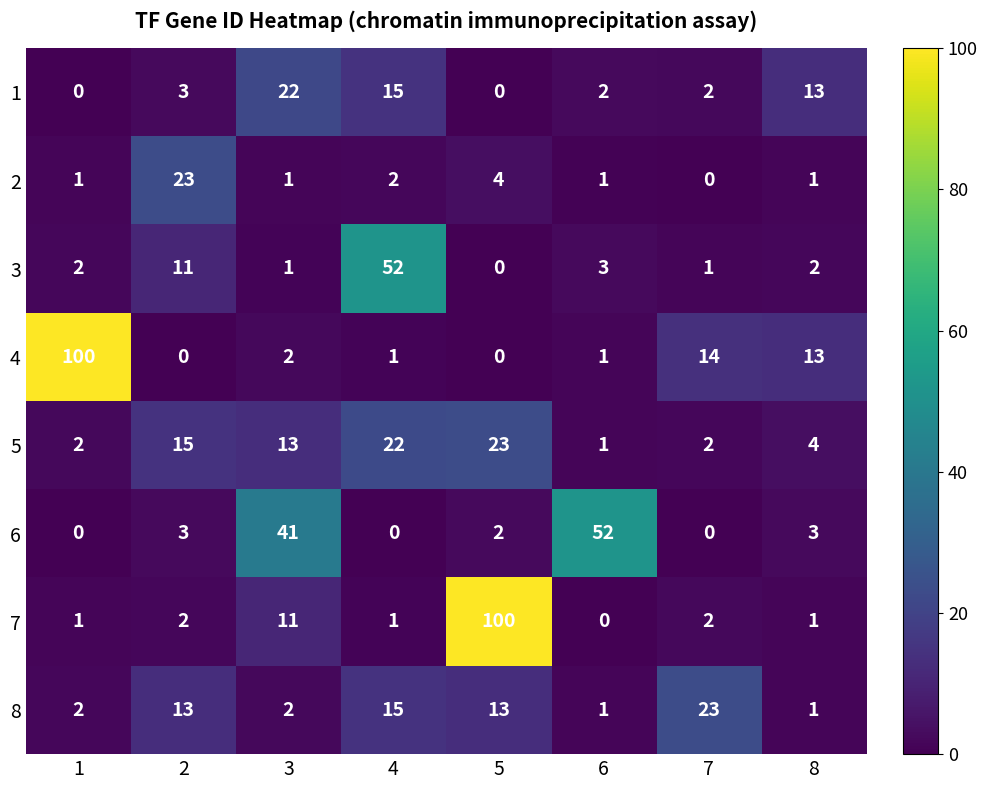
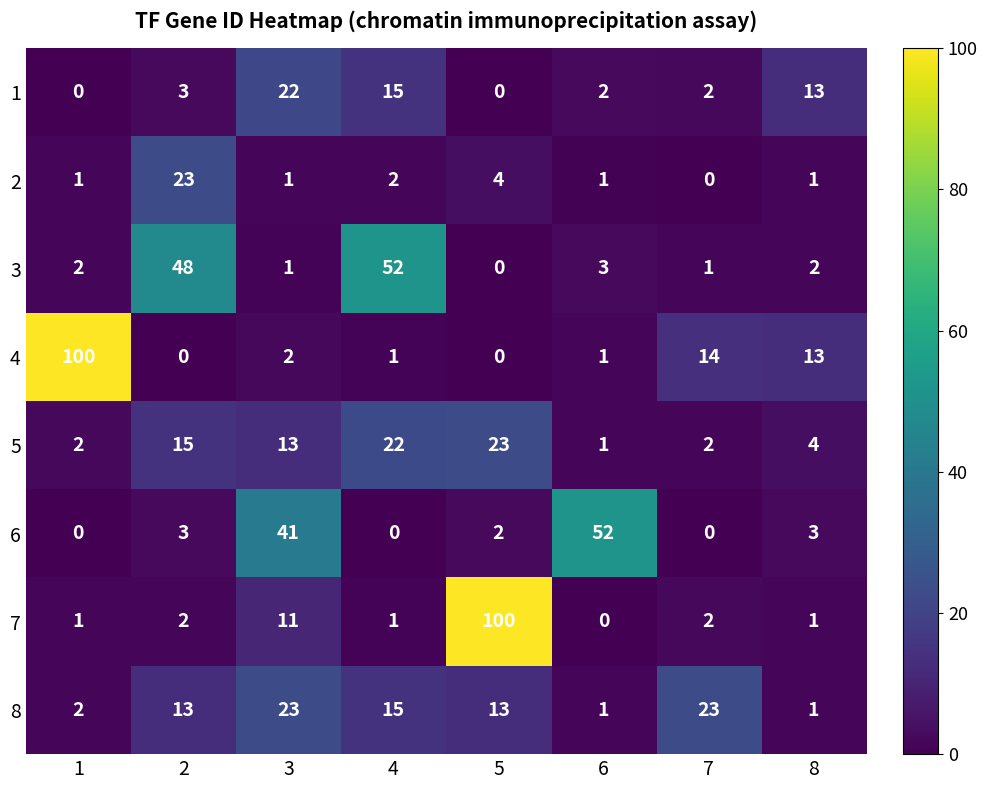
3, 2: 11 -> 48
8, 3: 2 -> 23
